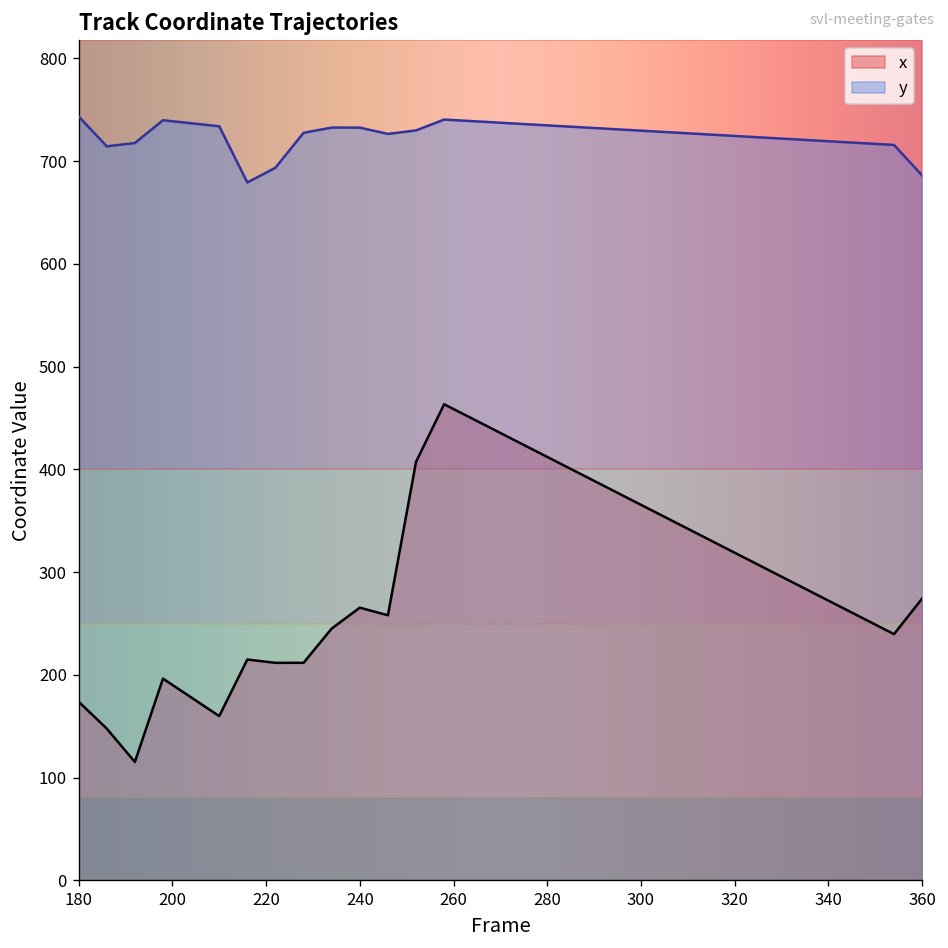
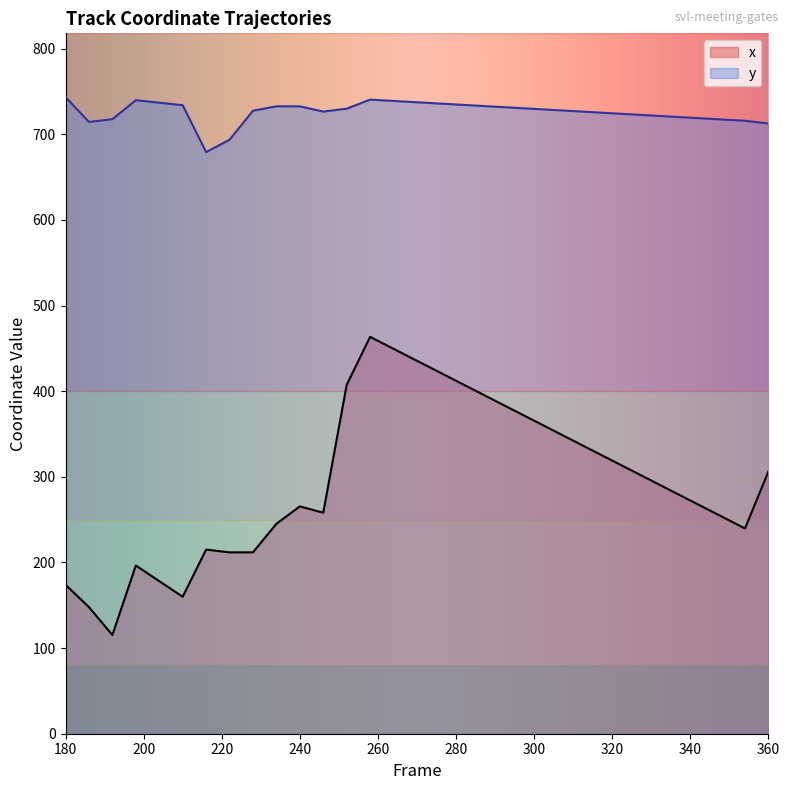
x, 360: 270 -> 310
y, 360: 690 -> 710
